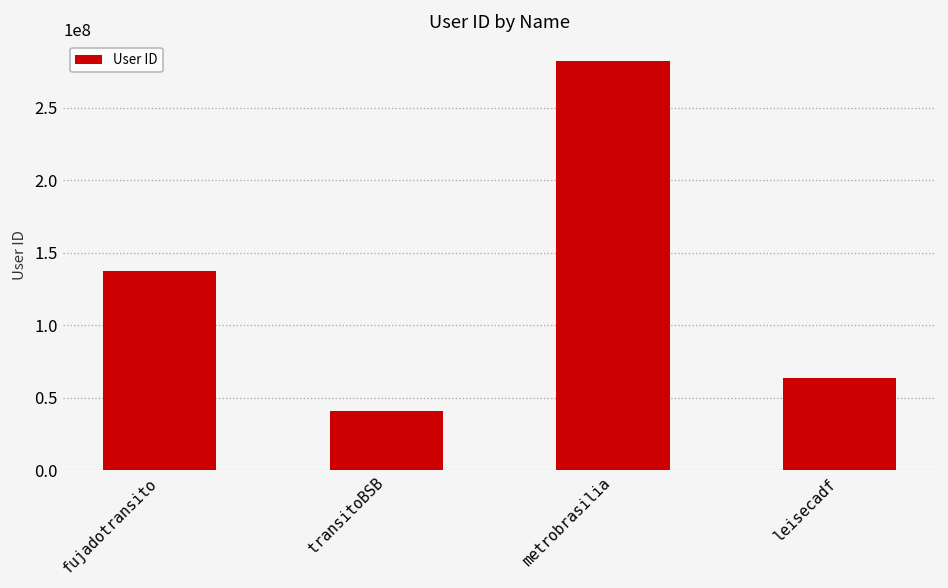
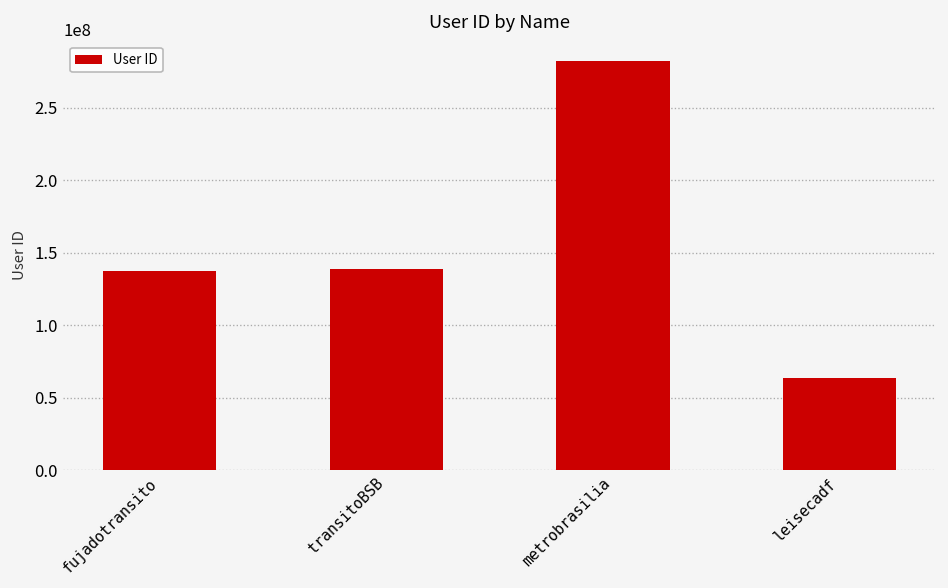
transitoBSB: 41000000 -> 138000000
